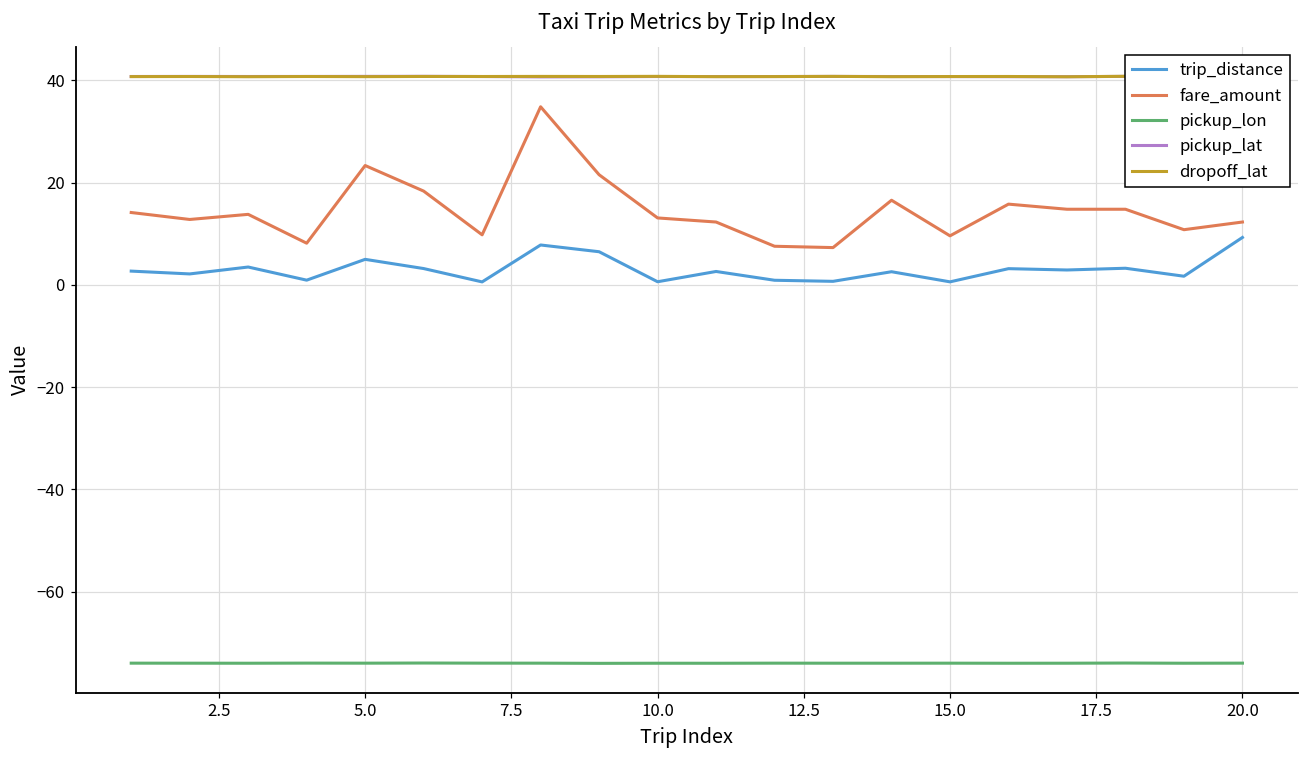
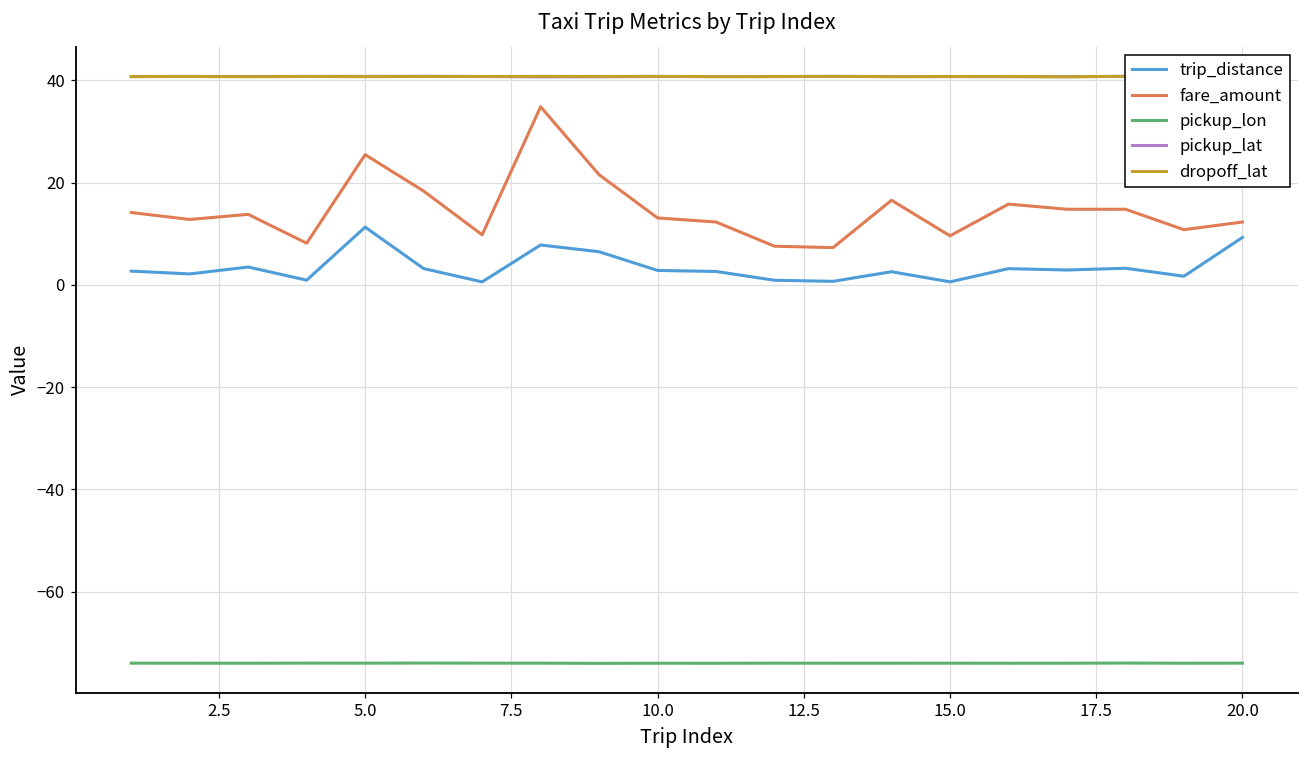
trip_distance, 5.0: 5 -> 11
fare_amount, 5.0: 23 -> 25
trip_distance, 10.0: 1 -> 3
